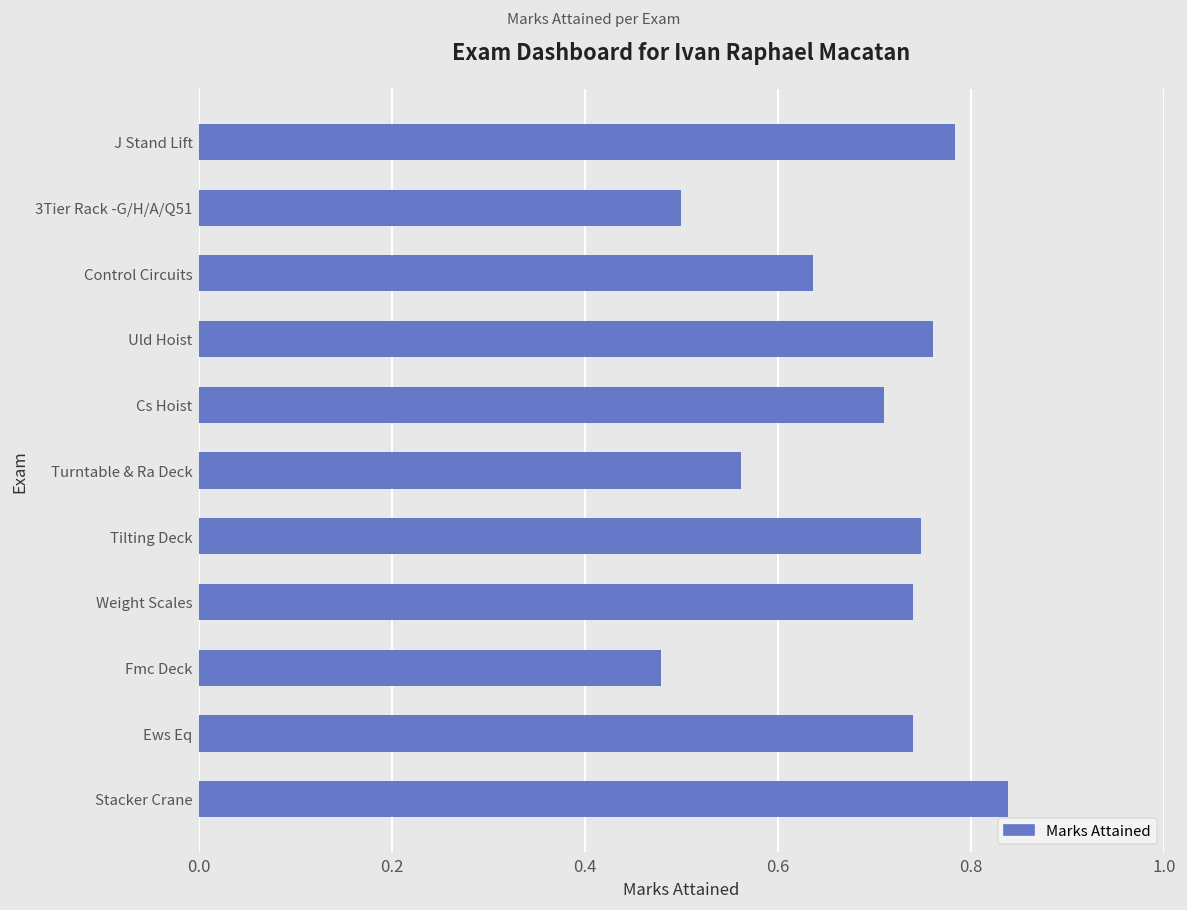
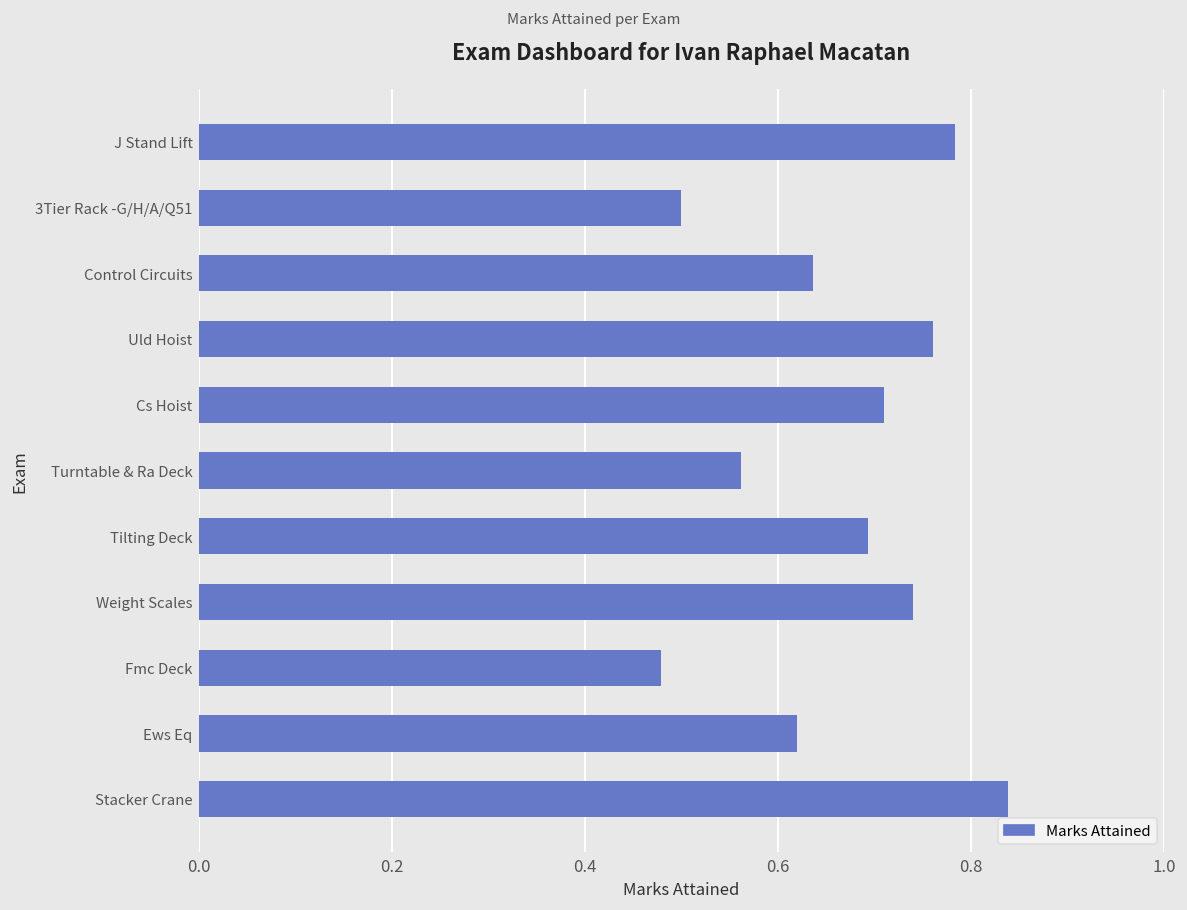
Tilting Deck: 0.75 -> 0.69
Ews Eq: 0.74 -> 0.62
